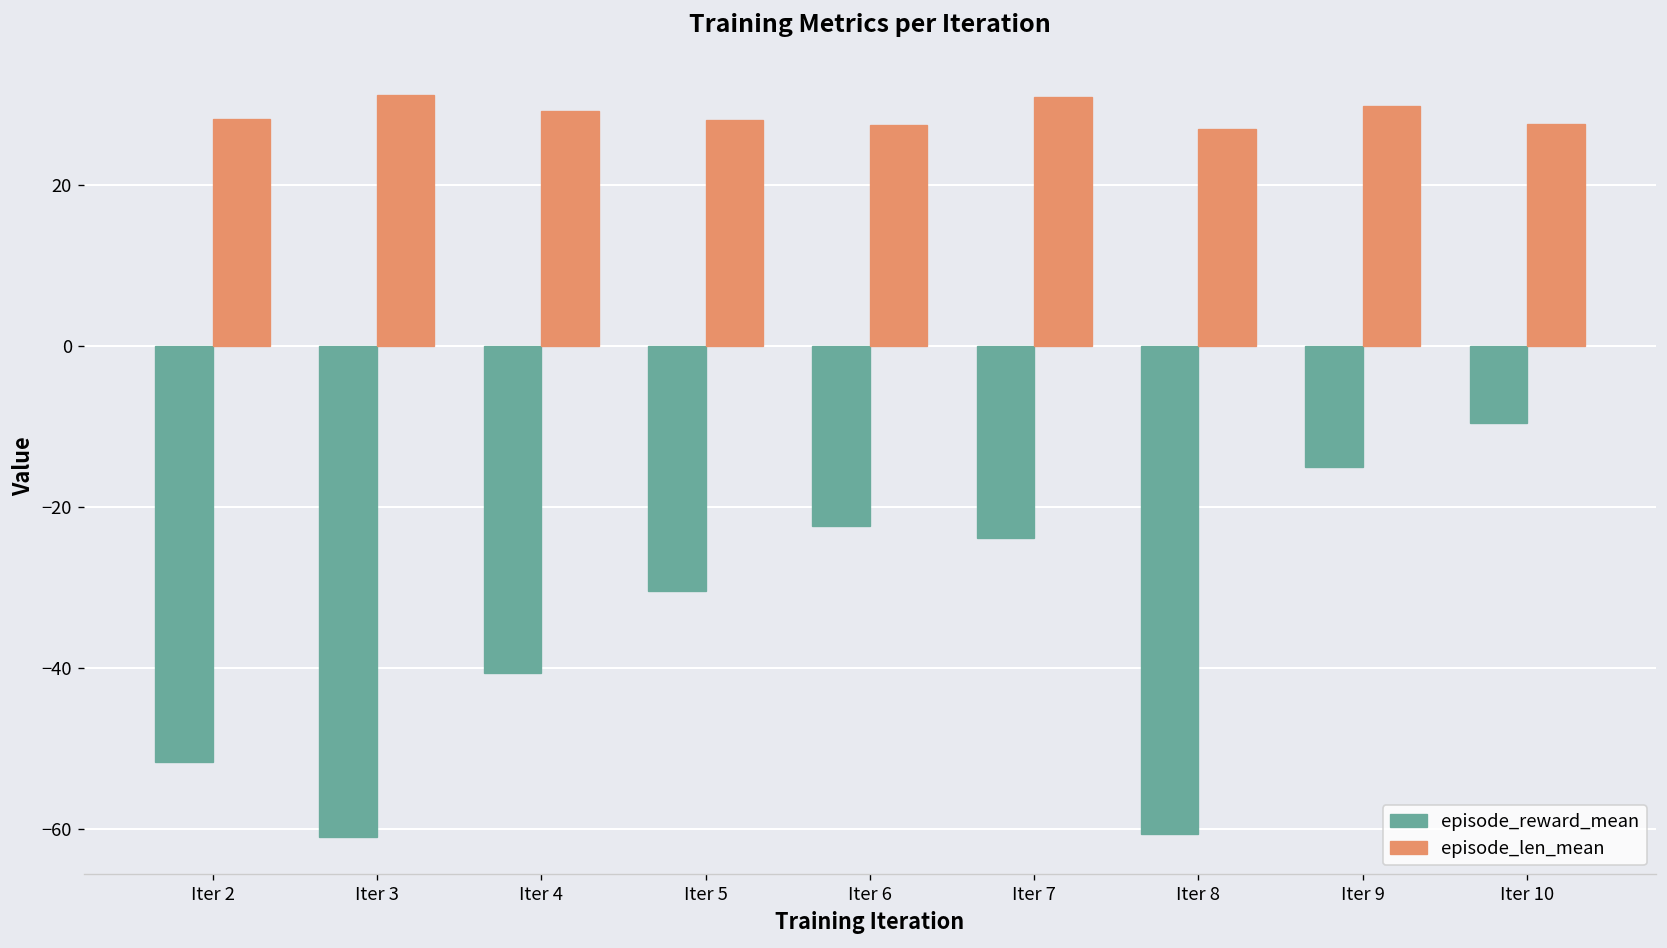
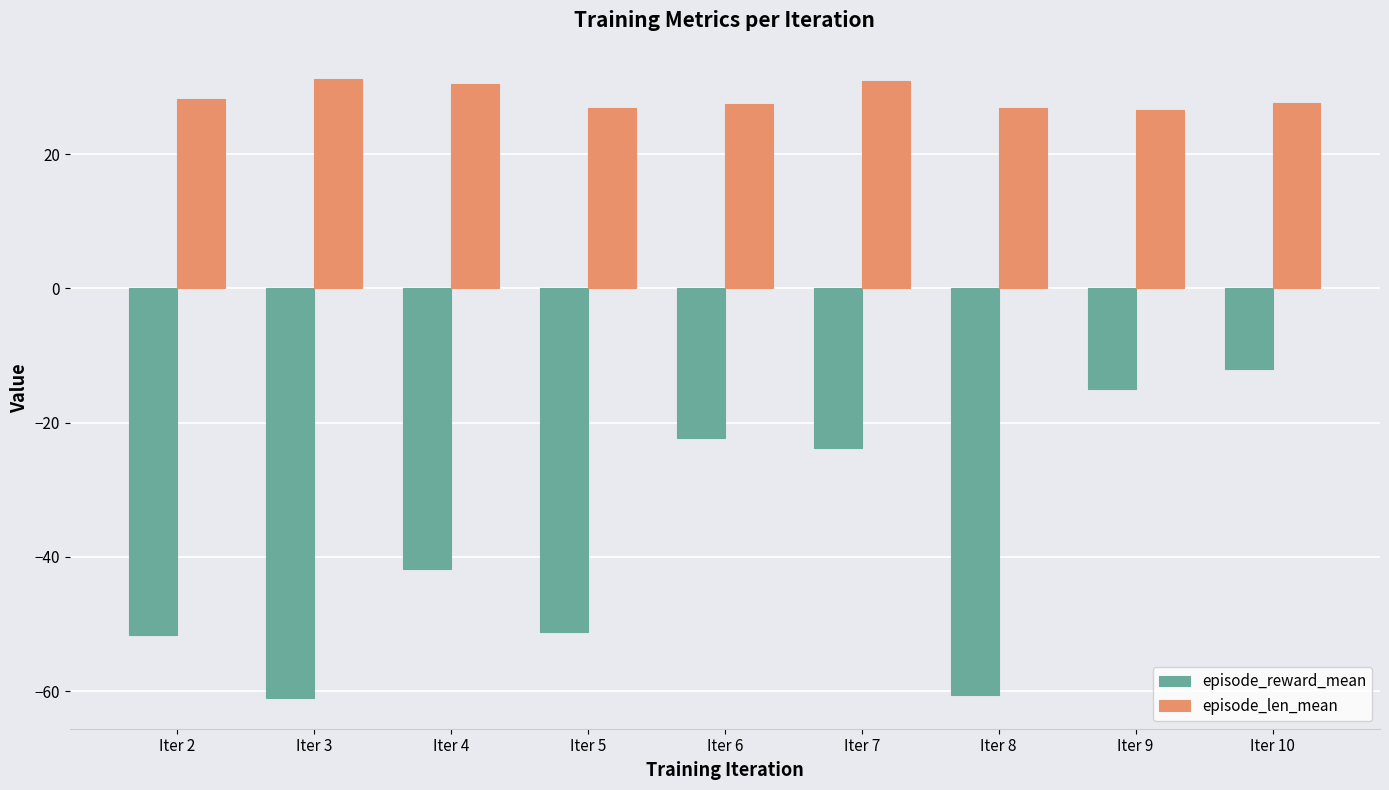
episode_reward_mean, Iter 4: -41 -> -42
episode_len_mean, Iter 4: 29 -> 30
episode_reward_mean, Iter 5: -30 -> -51
episode_len_mean, Iter 5: 28 -> 27
episode_len_mean, Iter 9: 30 -> 27
episode_reward_mean, Iter 10: -9 -> -12
